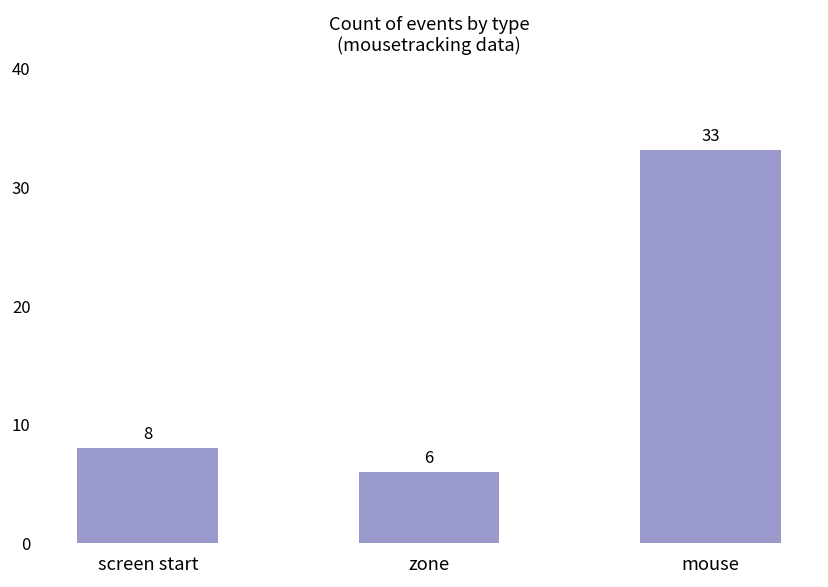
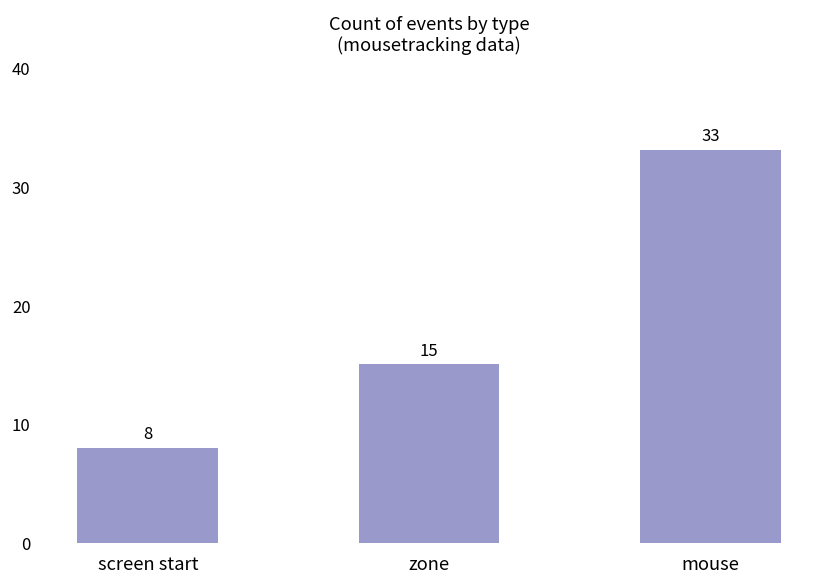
zone: 6 -> 15
